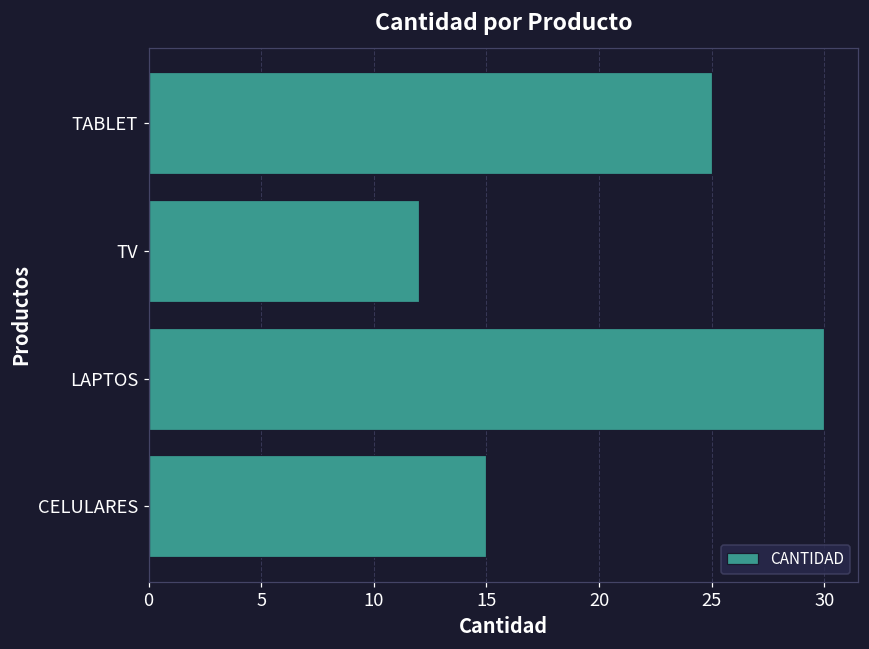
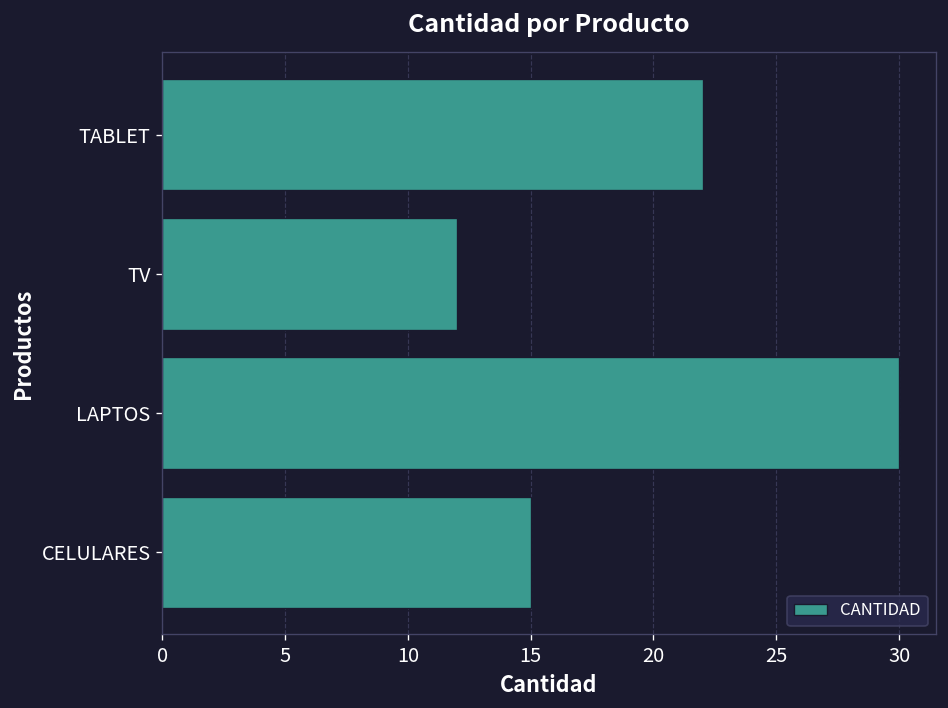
TABLET: 25 -> 22
